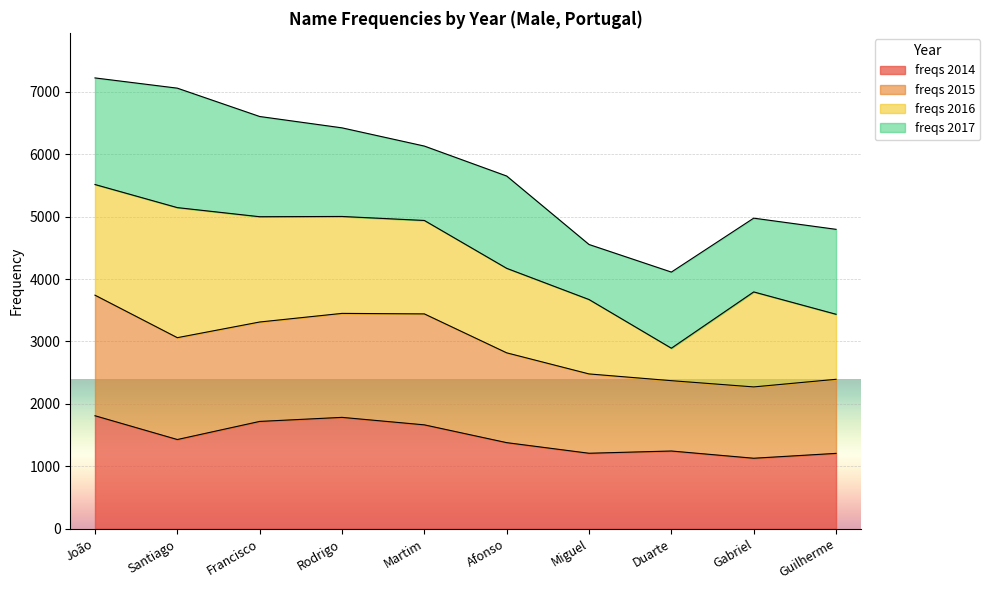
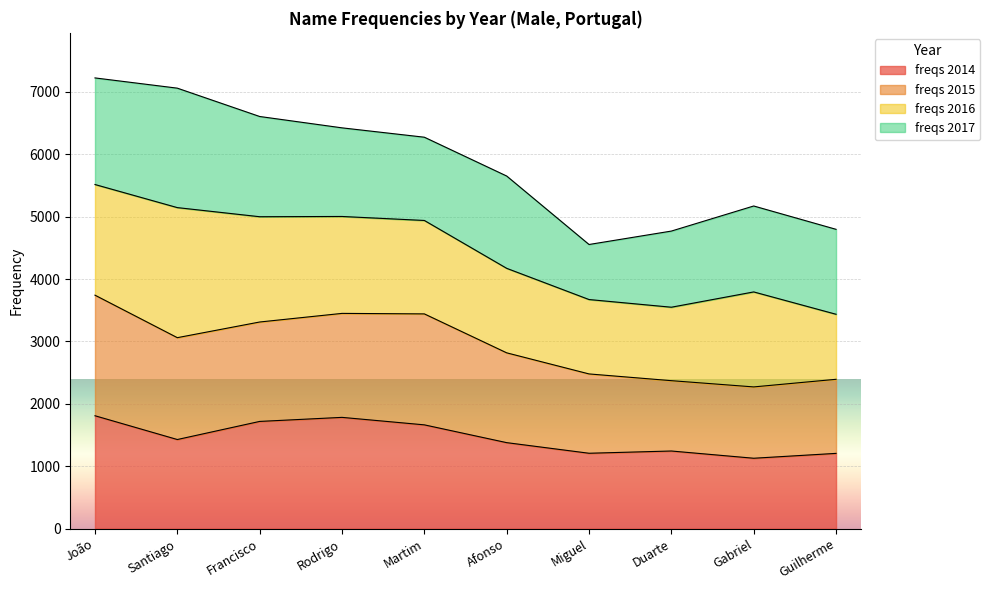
freqs 2017, Martim: 1200 -> 1300
freqs 2016, Duarte: 500 -> 1200
freqs 2017, Gabriel: 1200 -> 1400
